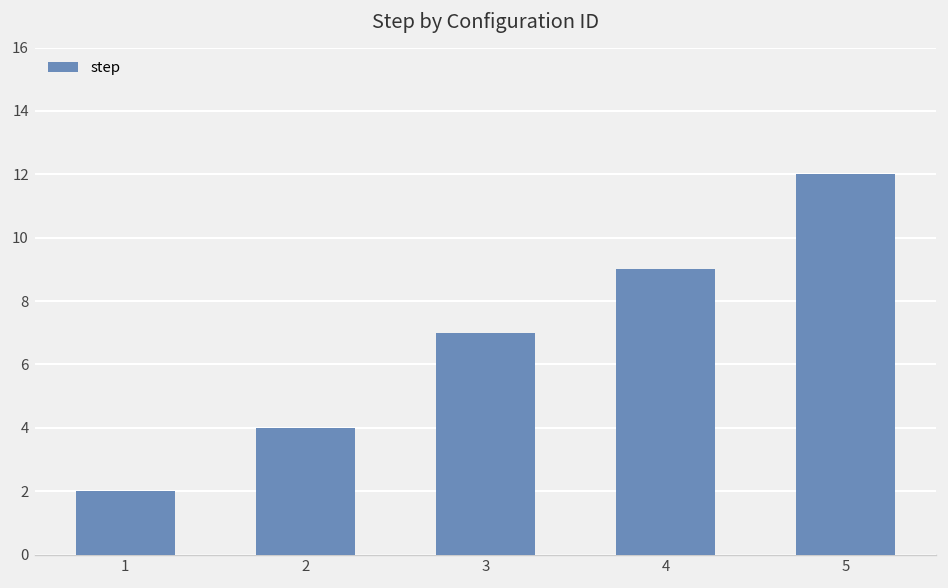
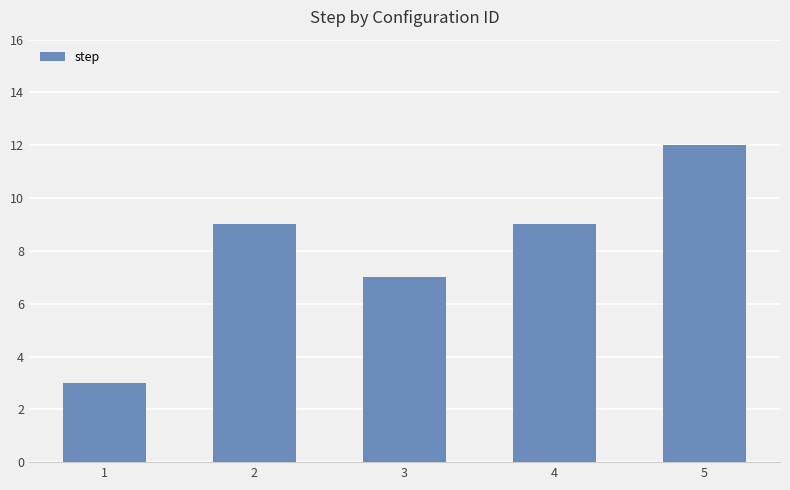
1: 2 -> 3
2: 4 -> 9
